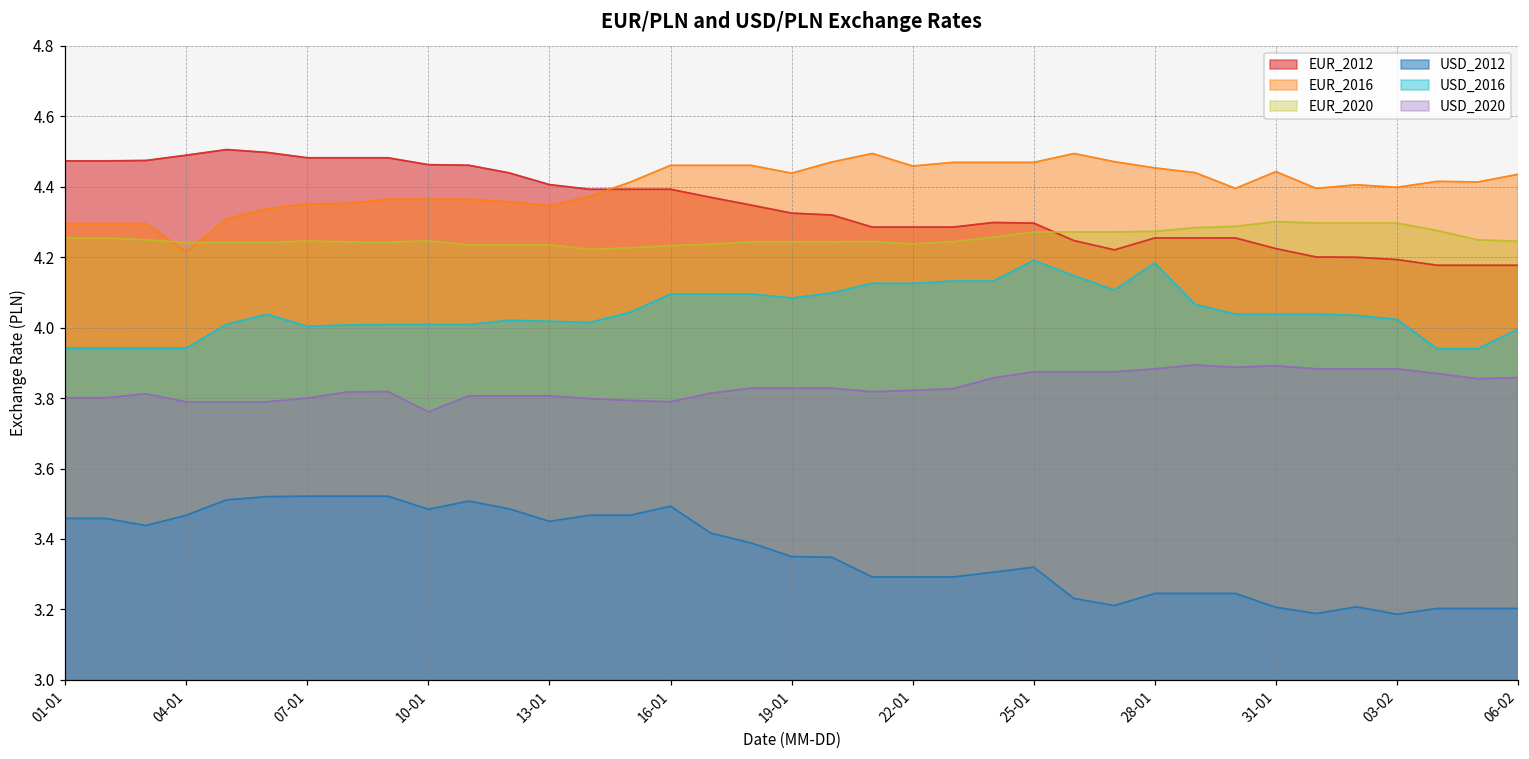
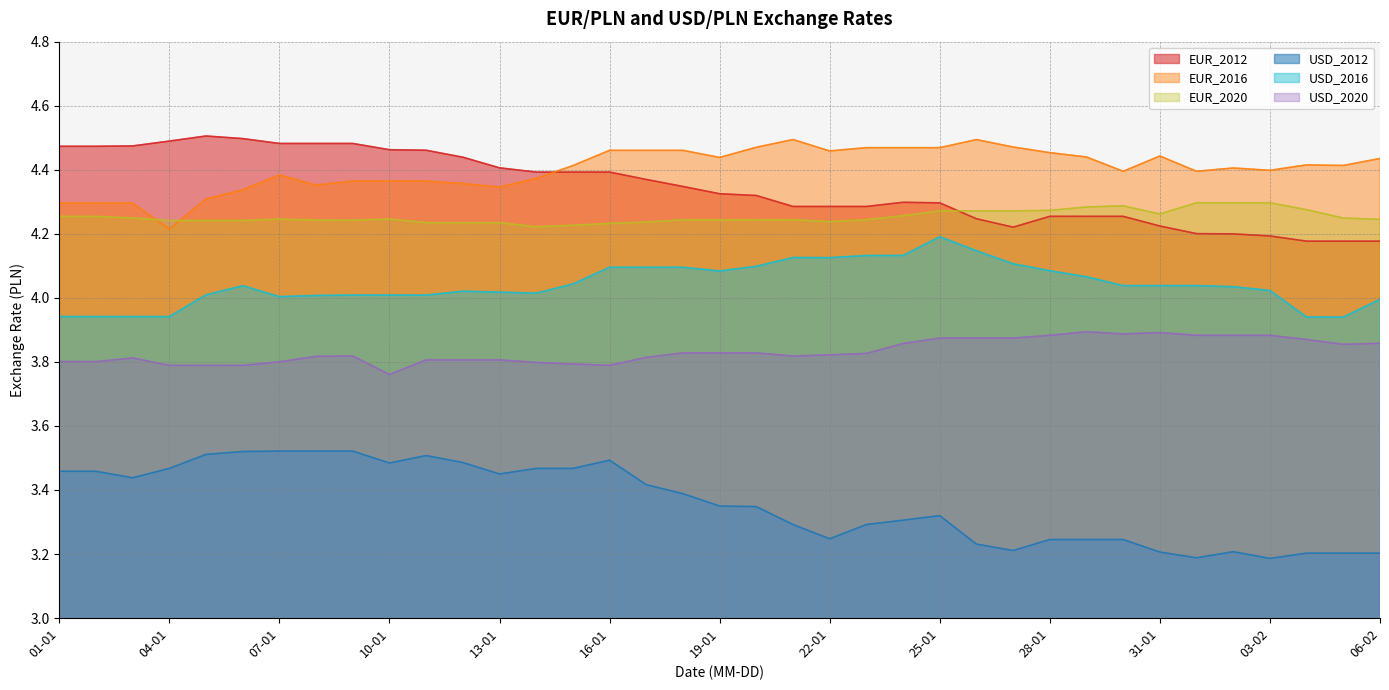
EUR_2016, 07-01: 4.35 -> 4.38
USD_2012, 22-01: 3.29 -> 3.25
USD_2016, 28-01: 4.18 -> 4.08
EUR_2020, 31-01: 4.30 -> 4.26
